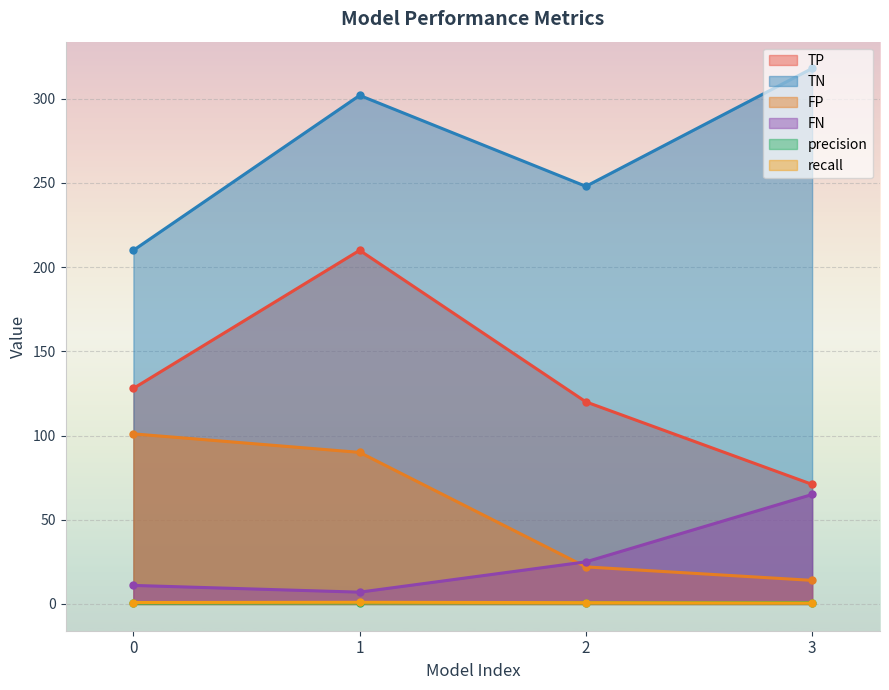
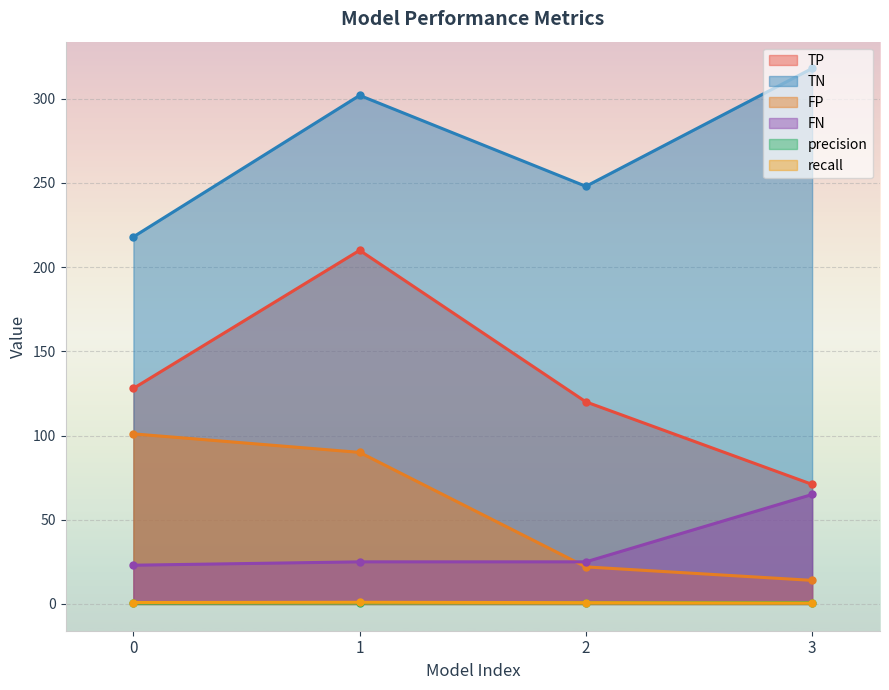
TN, 0: 210 -> 218
FN, 0: 11 -> 23
FN, 1: 7 -> 25
